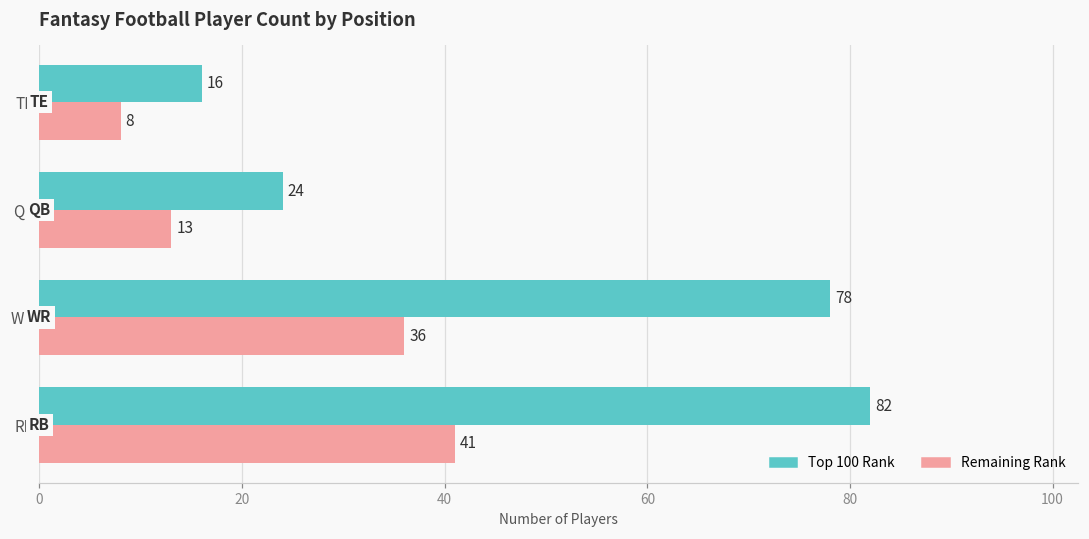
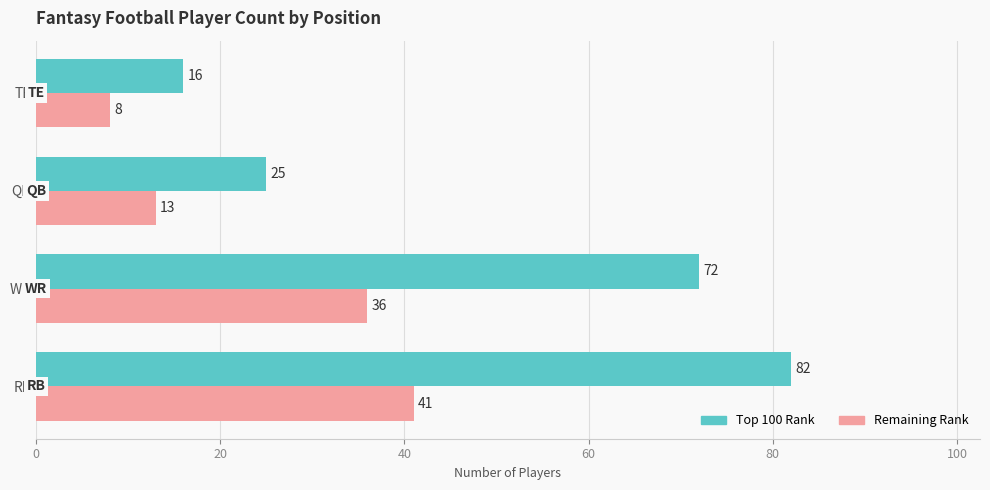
Top 100 Rank, QB: 24 -> 25
Top 100 Rank, WR: 78 -> 72
